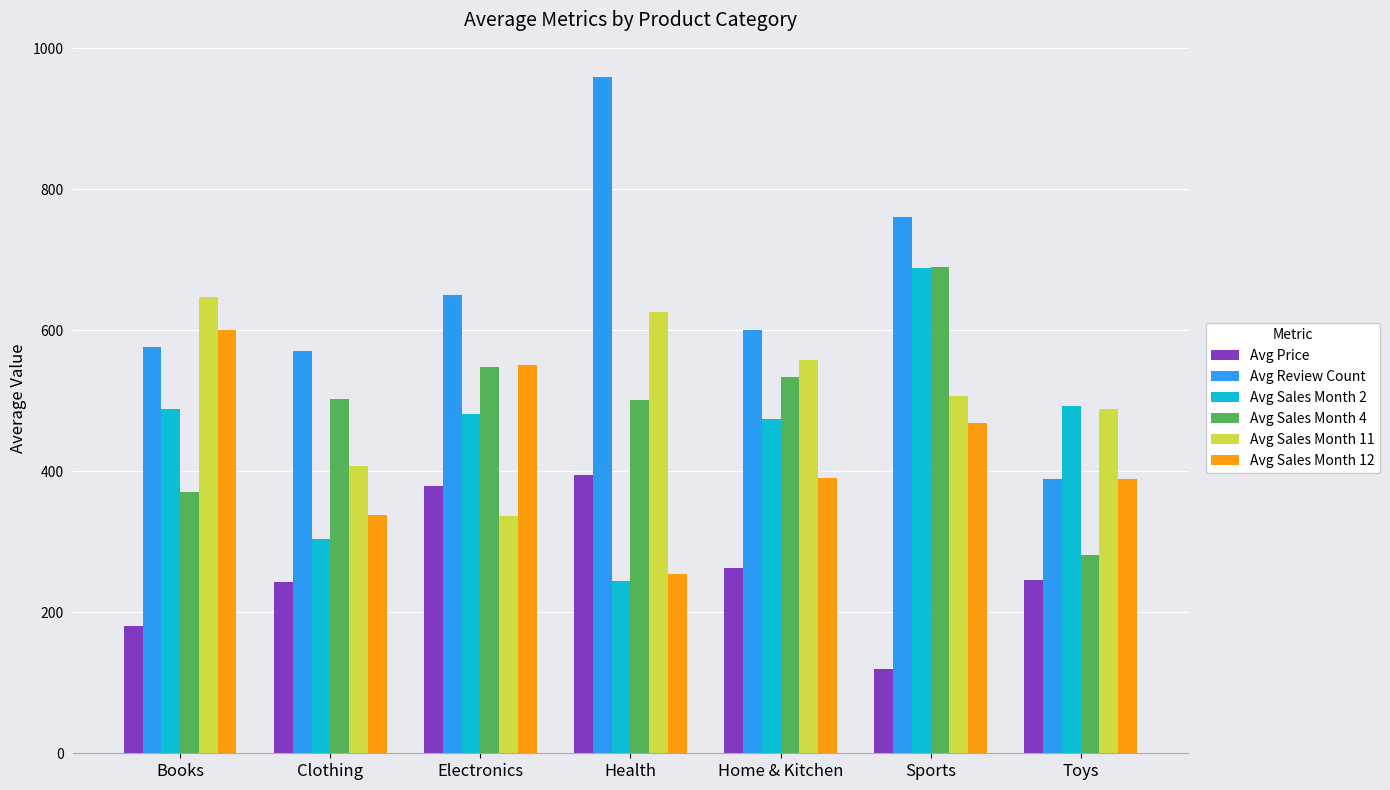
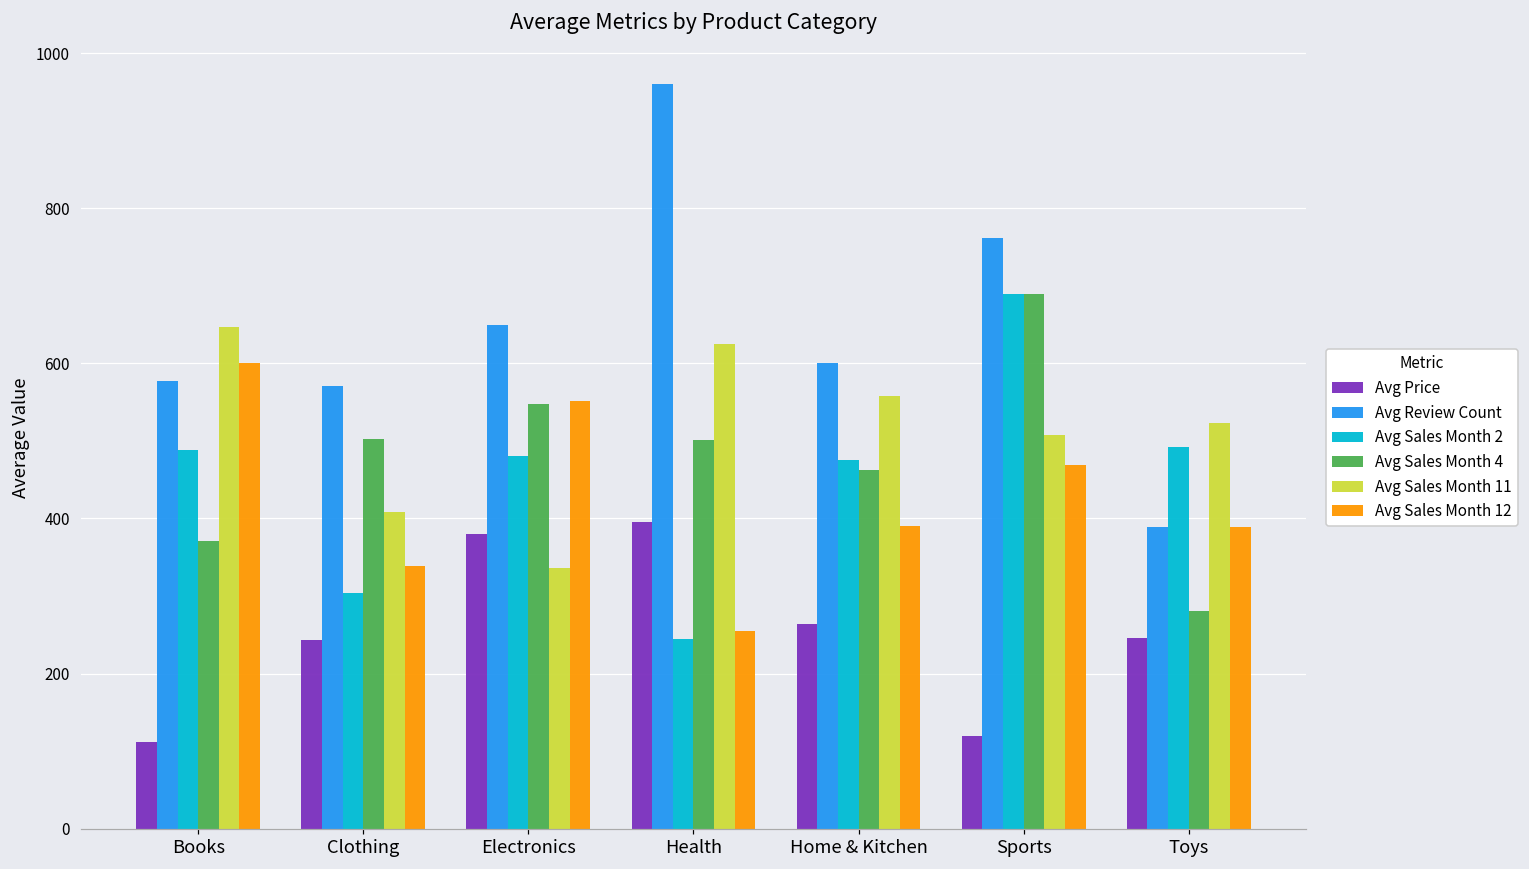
Avg Price, Books: 180 -> 110
Avg Sales Month 4, Home & Kitchen: 530 -> 460
Avg Sales Month 11, Toys: 490 -> 520
